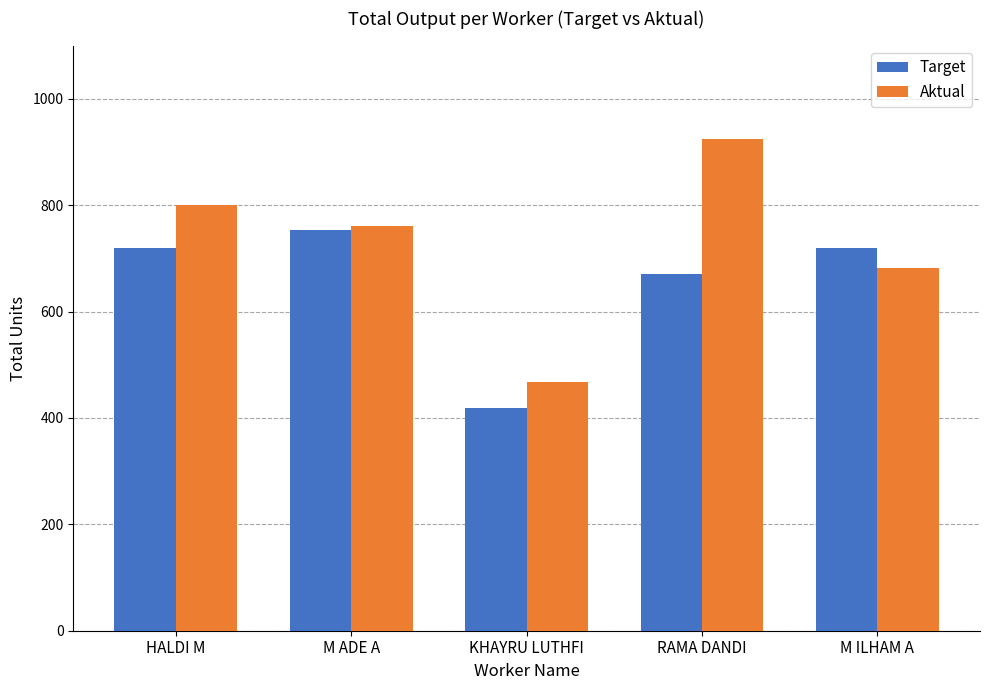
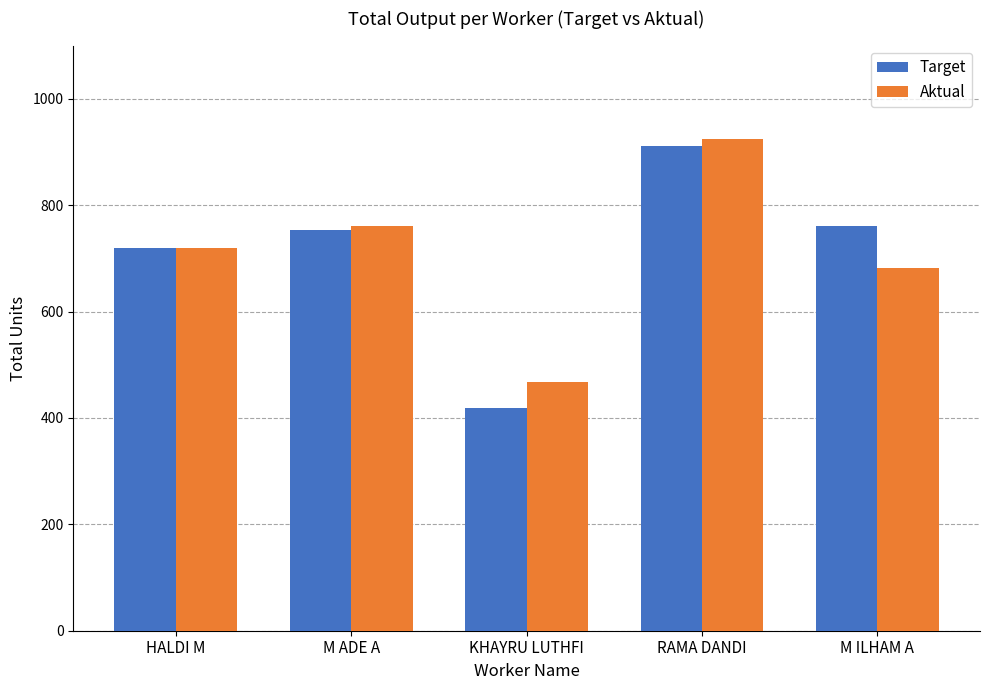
Aktual, HALDI M: 800 -> 720
Target, RAMA DANDI: 670 -> 910
Target, M ILHAM A: 720 -> 760
